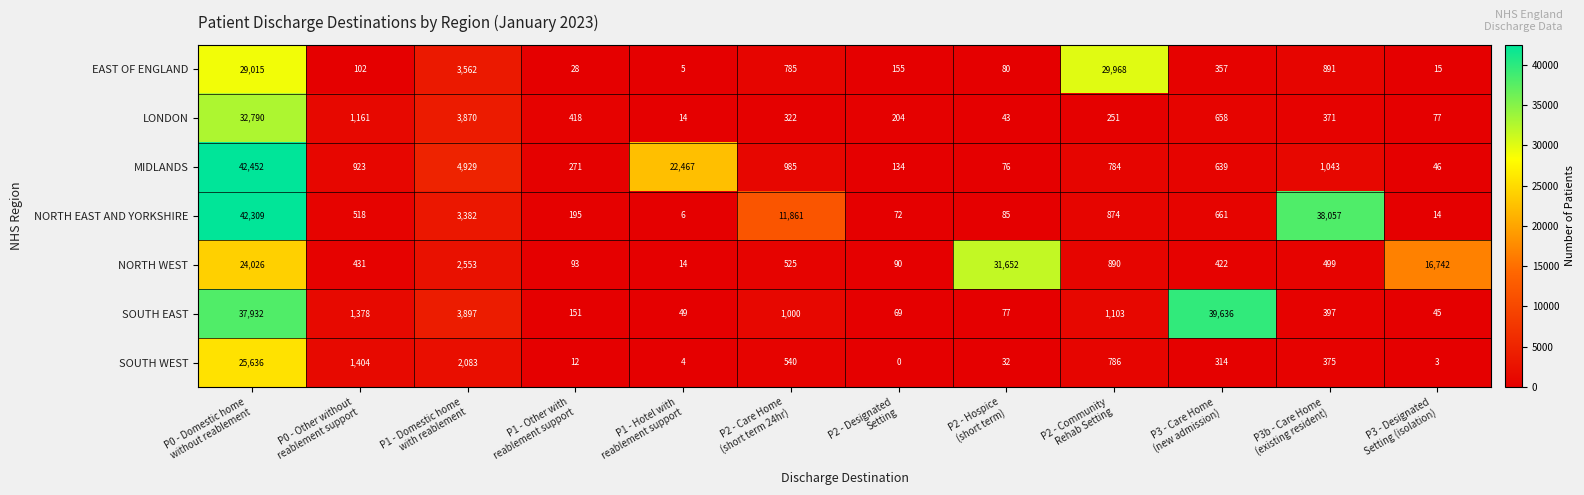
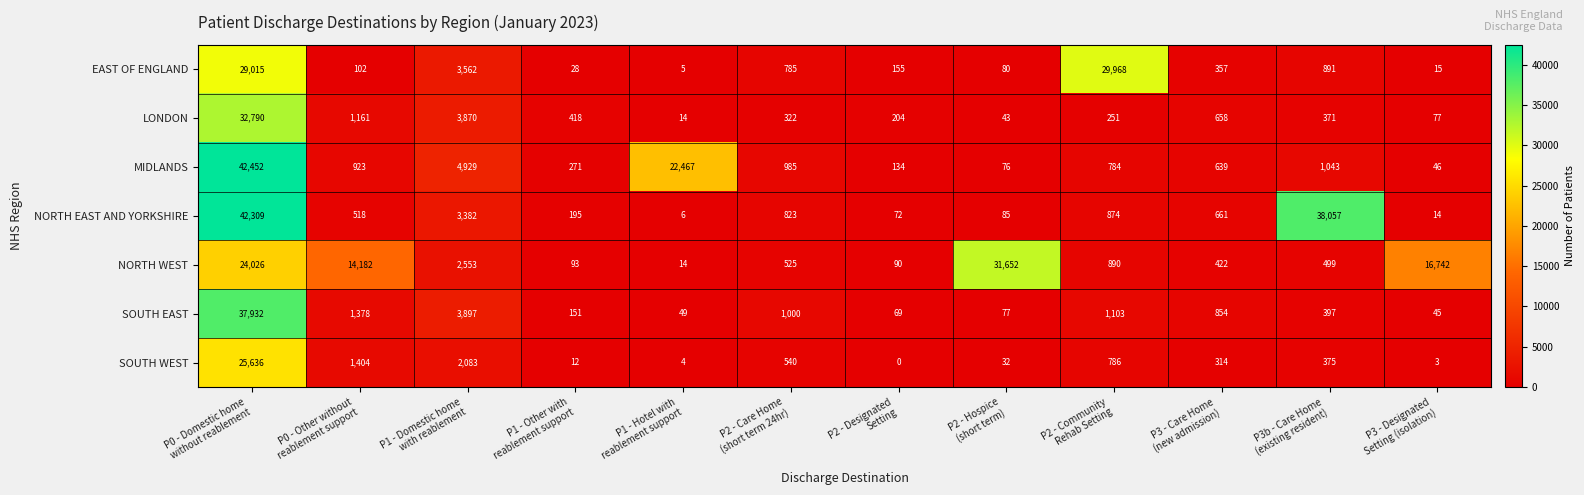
NORTH EAST AND YORKSHIRE, P2 - Care Home (short term 24hr): 11,861 -> 823
NORTH WEST, P0 - Other without reablement support: 431 -> 14,182
SOUTH EAST, P3 - Care Home (new admission): 39,636 -> 854
